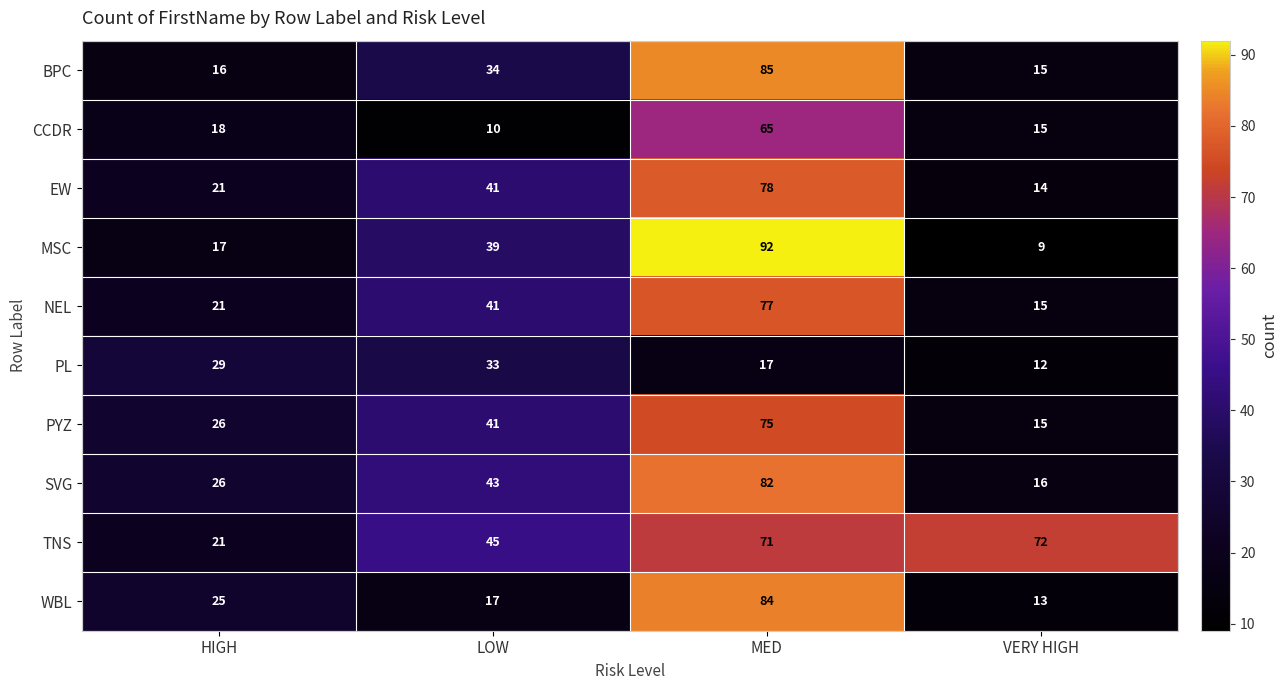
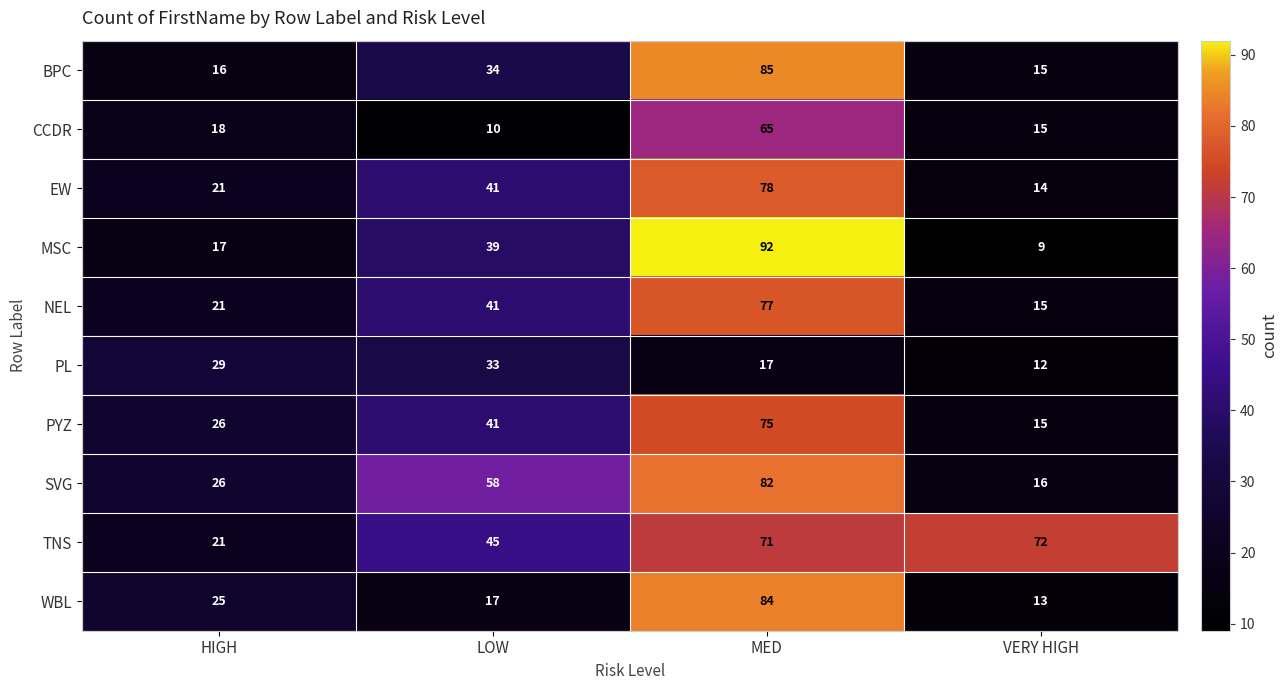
SVG, LOW: 43 -> 58
